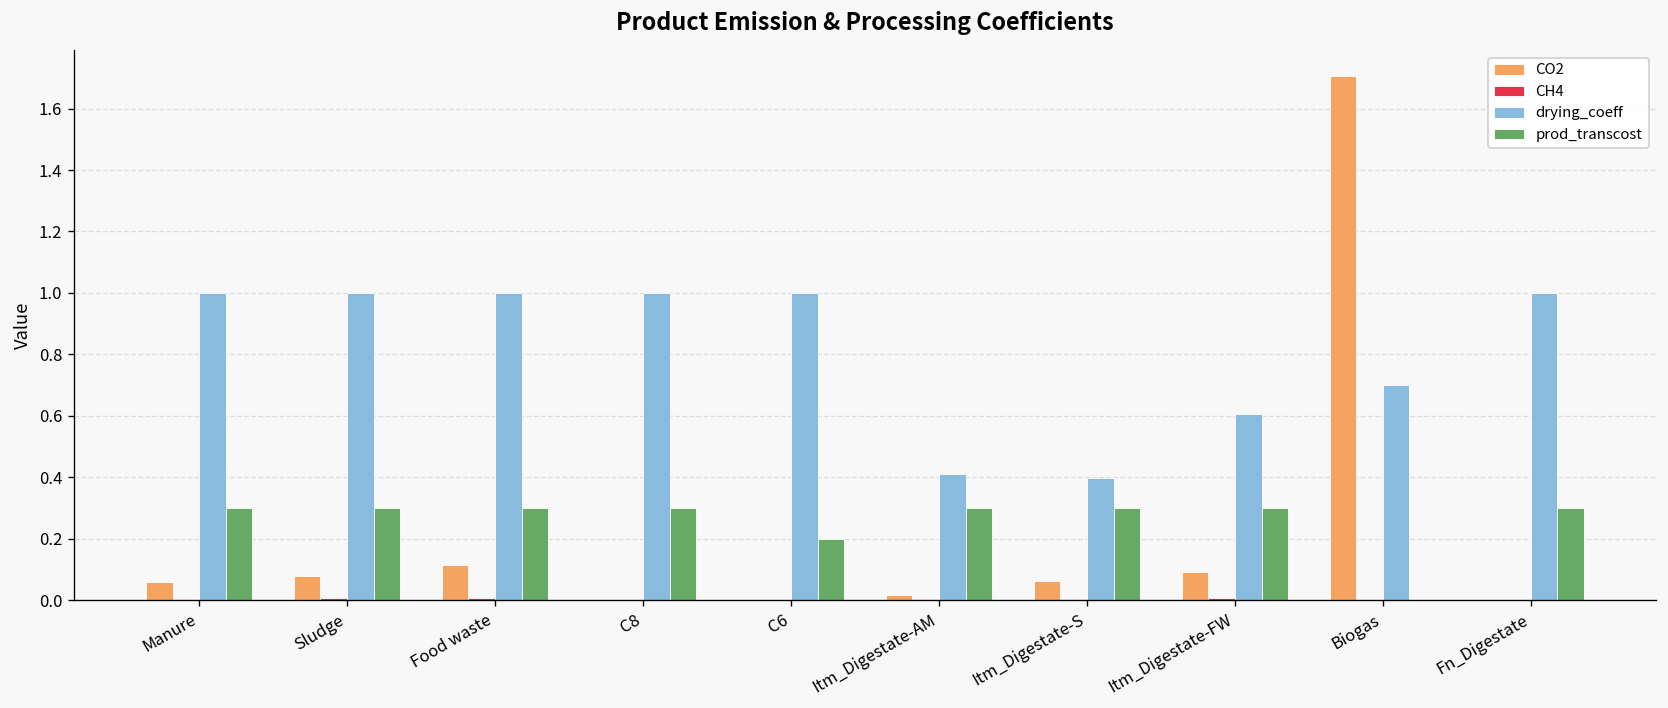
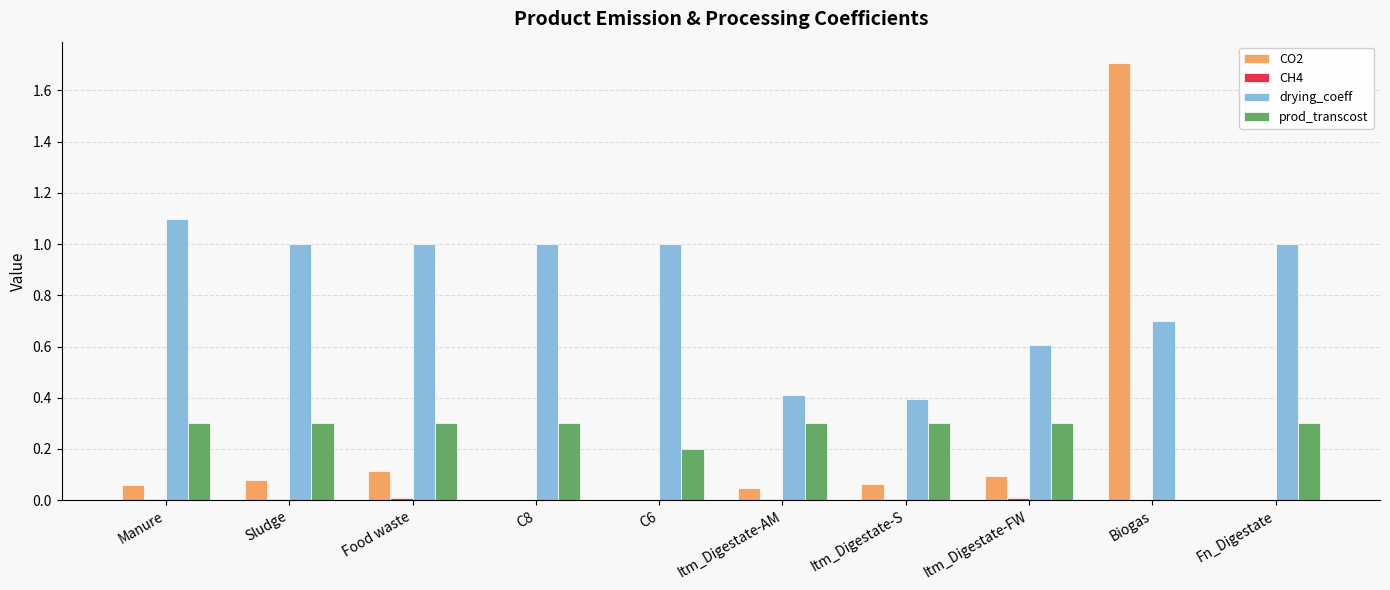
drying_coeff, Manure: 1.0 -> 1.1
CO2, Itm_Digestate-AM: 0.02 -> 0.05
